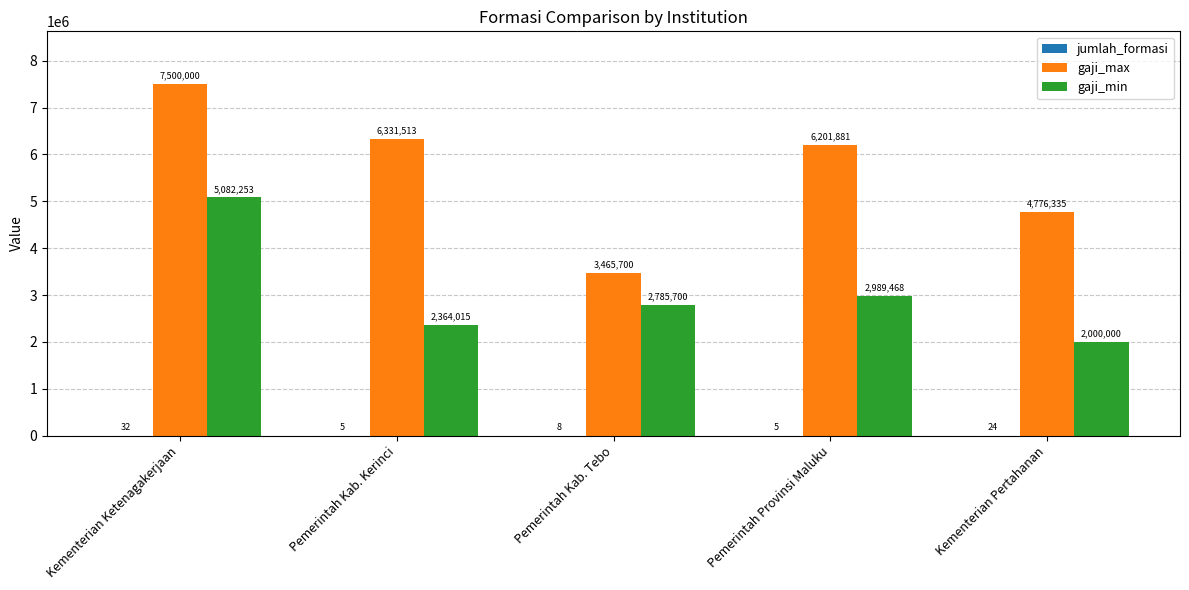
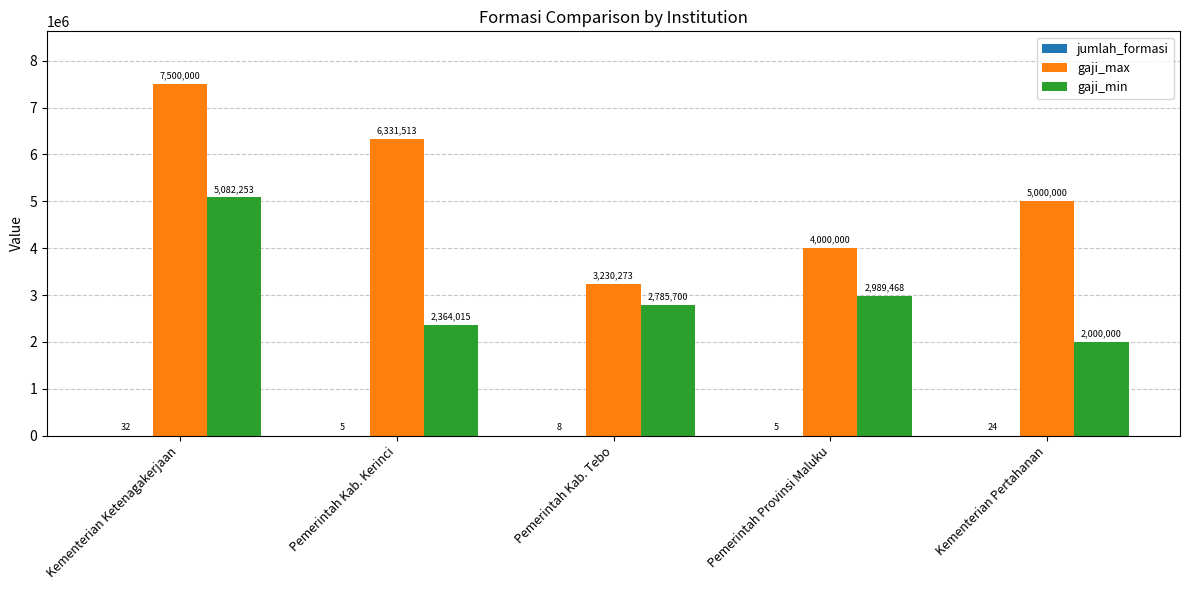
gaji_max, Pemerintah Kab. Tebo: 3,465,700 -> 3,230,273
gaji_max, Pemerintah Provinsi Maluku: 6,201,881 -> 4,000,000
gaji_max, Kementerian Pertahanan: 4,776,335 -> 5,000,000
